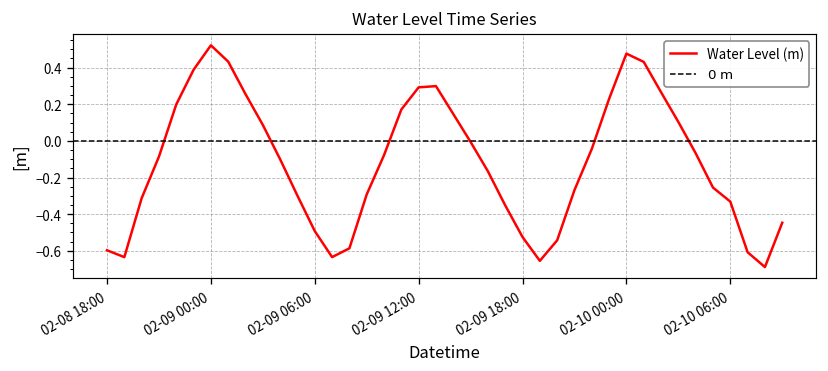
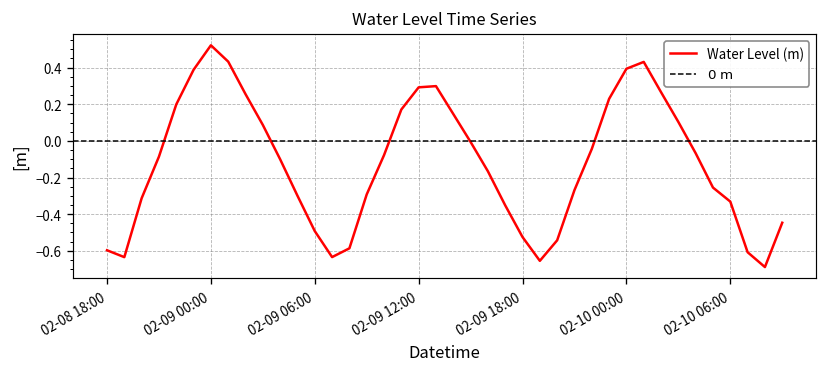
02-10 00:00: 0.48 -> 0.39
